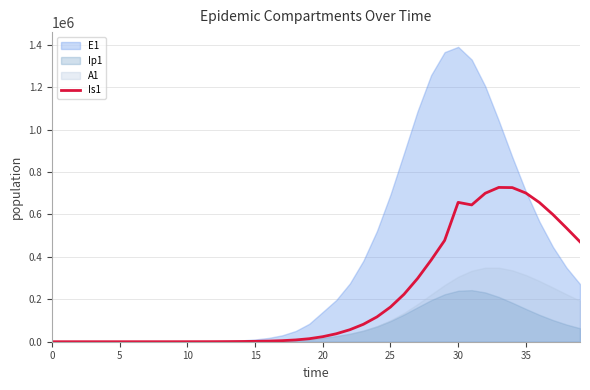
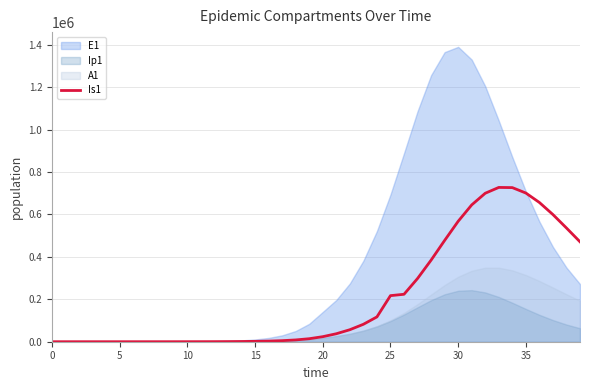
Is1, 25: 160000 -> 220000
Is1, 30: 660000 -> 570000
